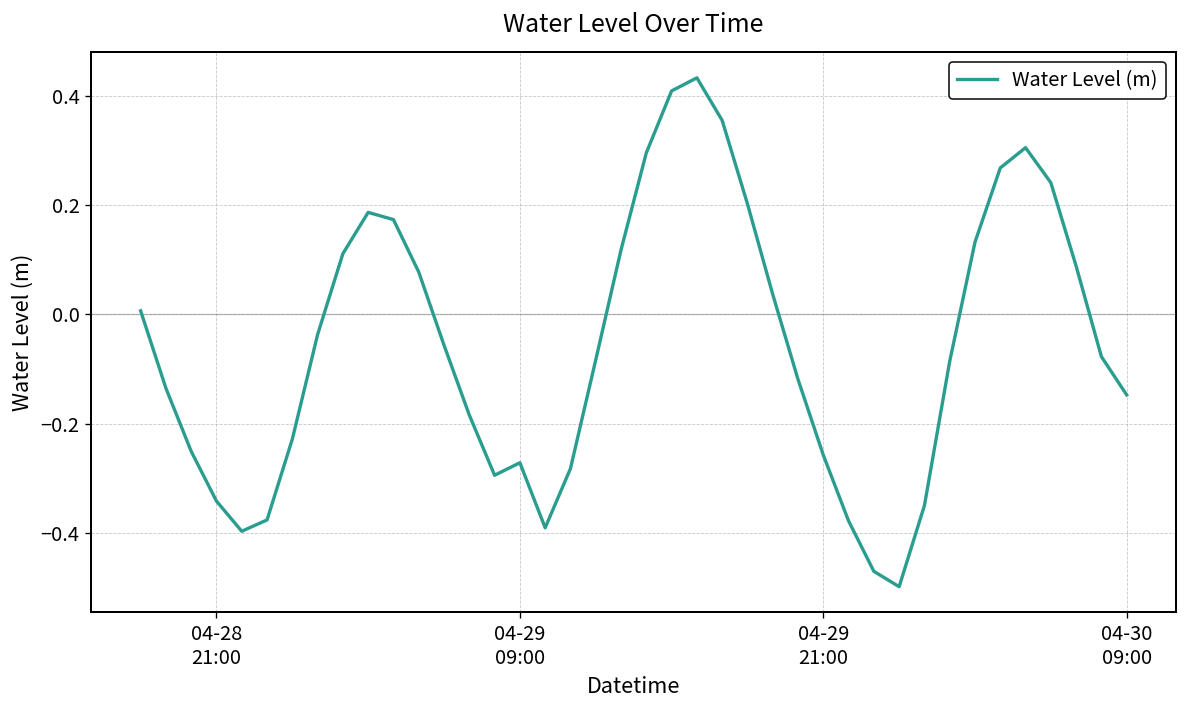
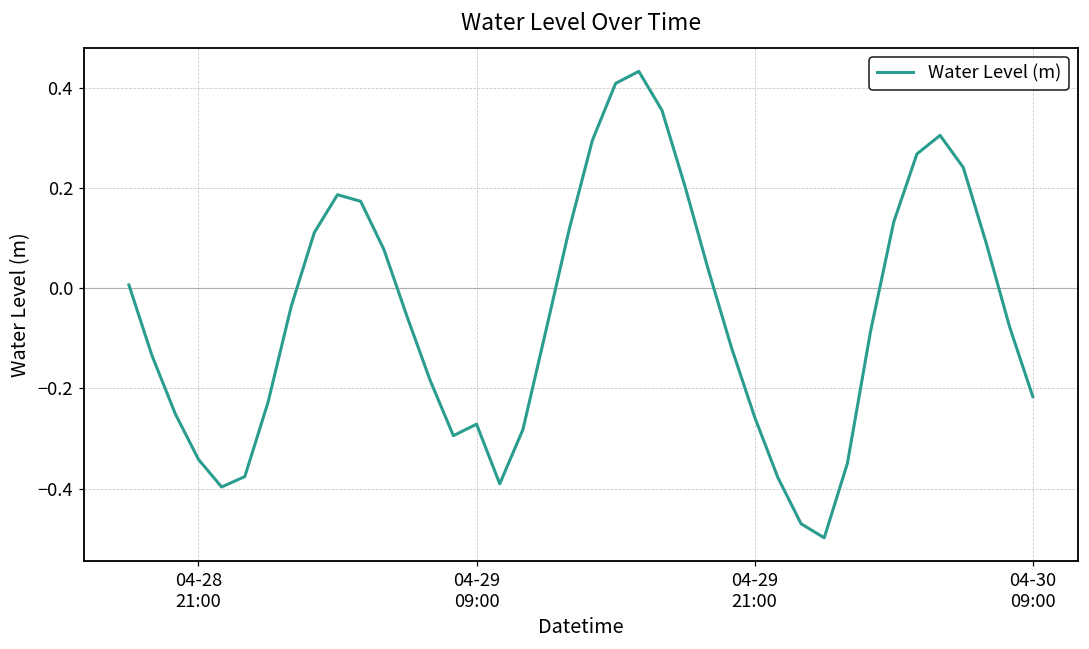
04-30 09:00: -0.15 -> -0.22
